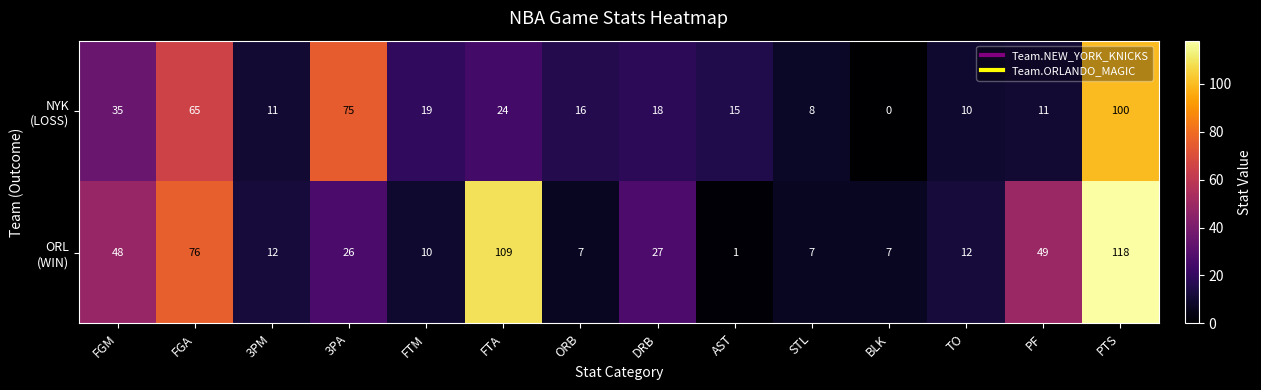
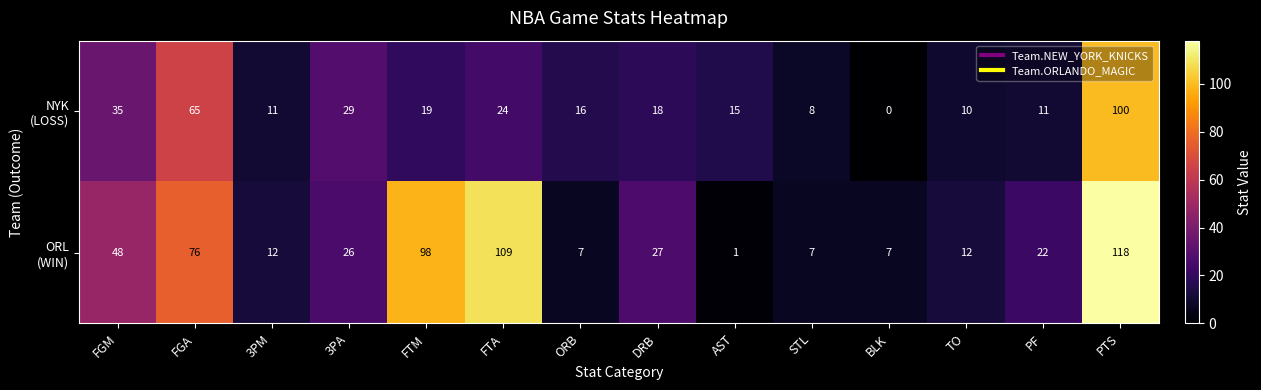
NYK (LOSS), 3PA: 75 -> 29
ORL (WIN), FTM: 10 -> 98
ORL (WIN), PF: 49 -> 22
